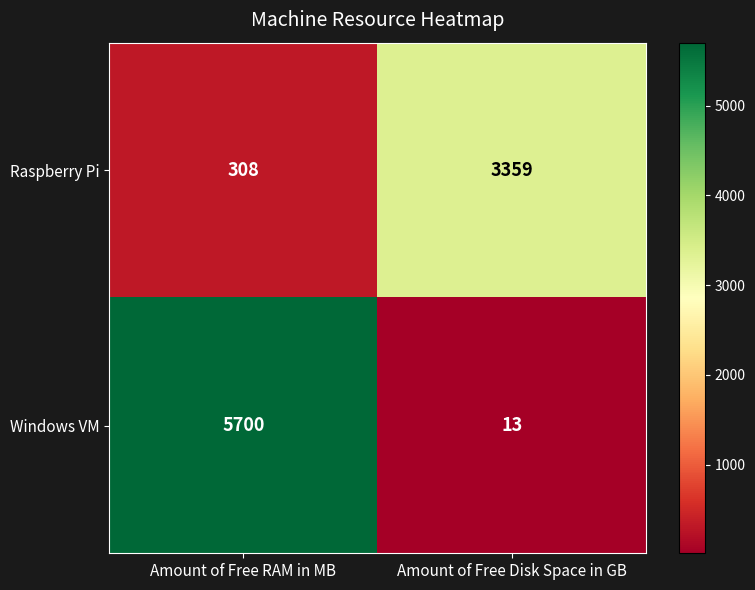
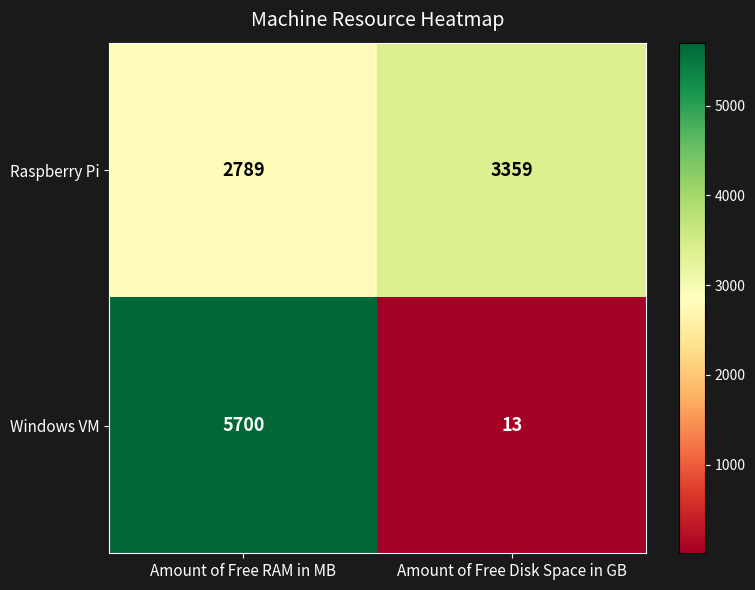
Raspberry Pi, Amount of Free RAM in MB: 308 -> 2789
